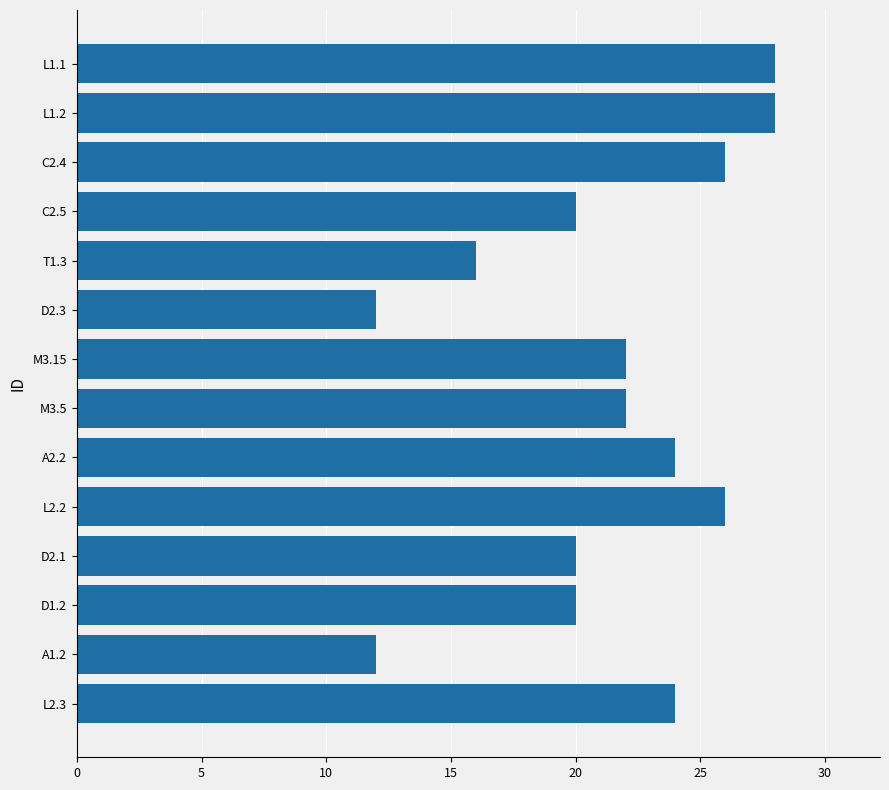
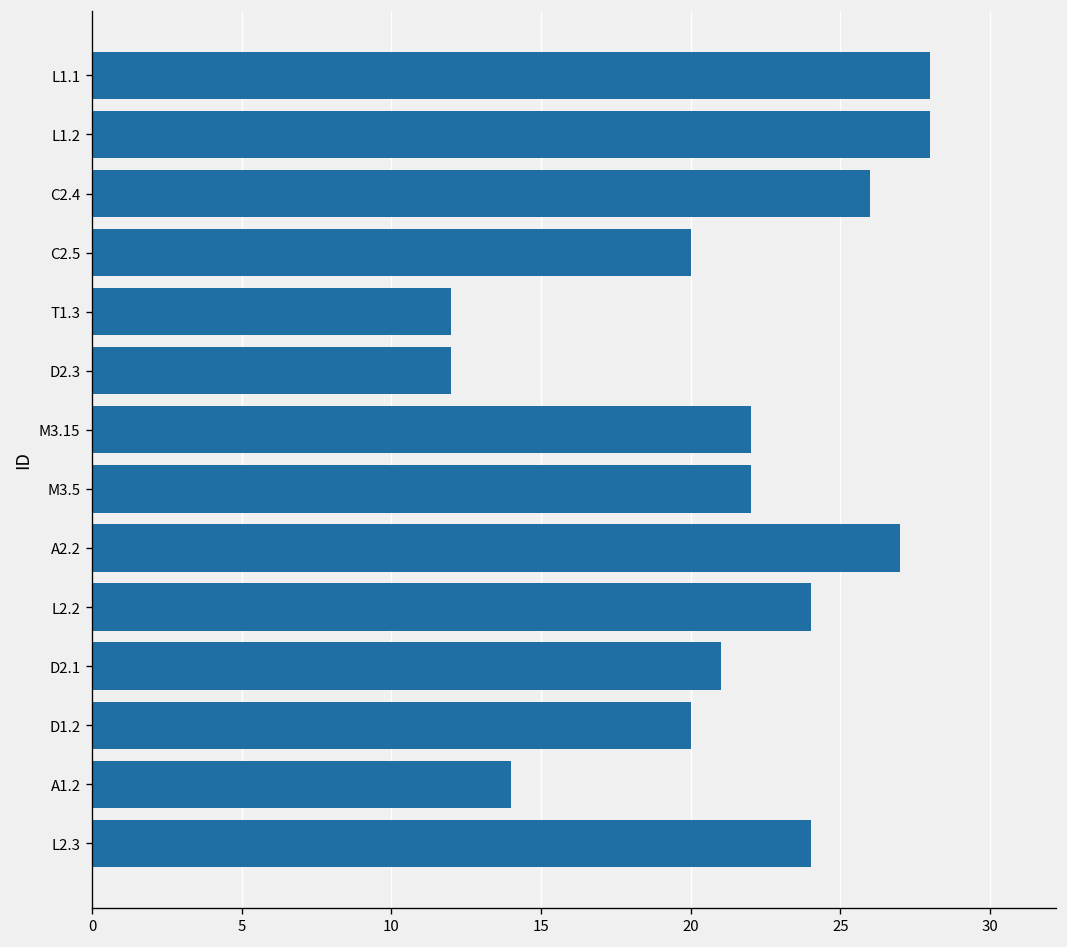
T1.3: 16 -> 12
A2.2: 24 -> 27
L2.2: 26 -> 24
D2.1: 20 -> 21
A1.2: 12 -> 14
